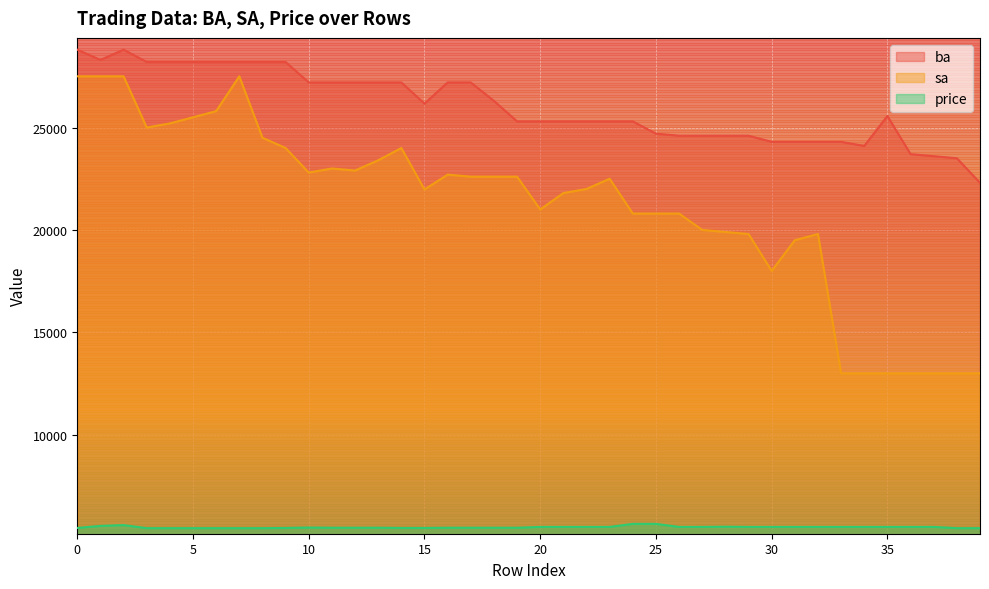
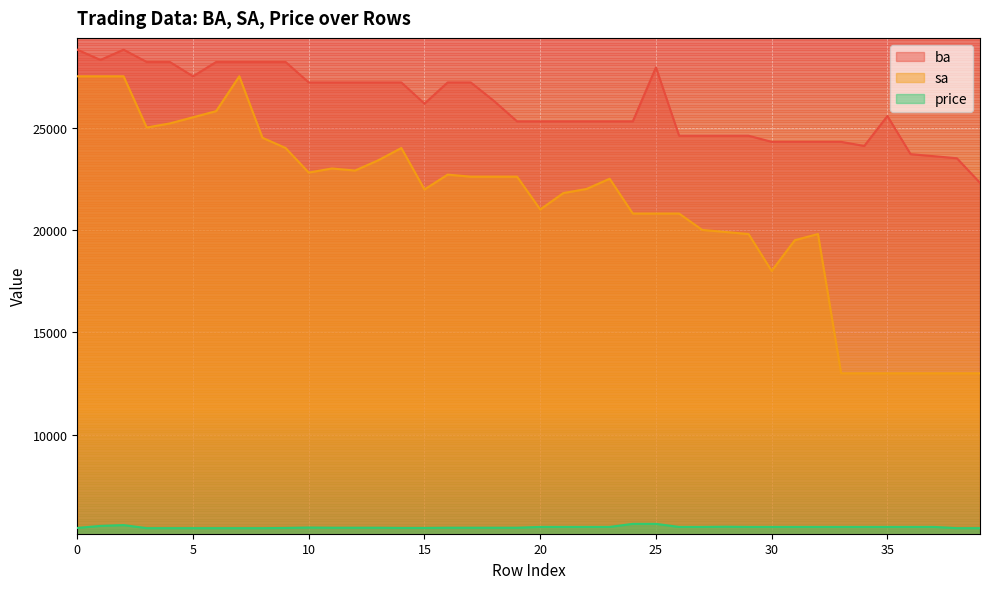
ba, 5: 28200 -> 27500
ba, 25: 24700 -> 27900
